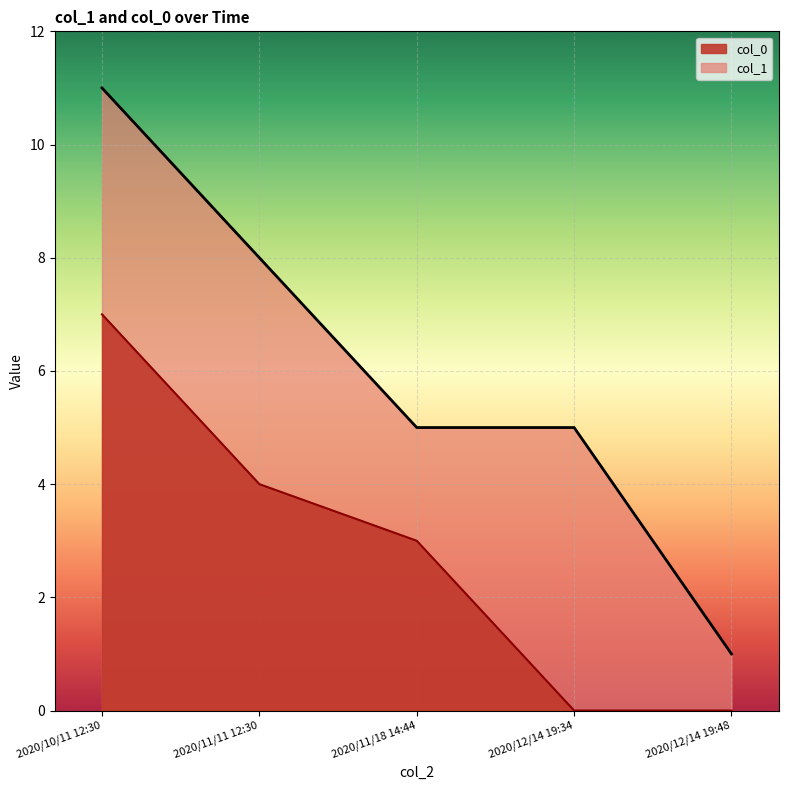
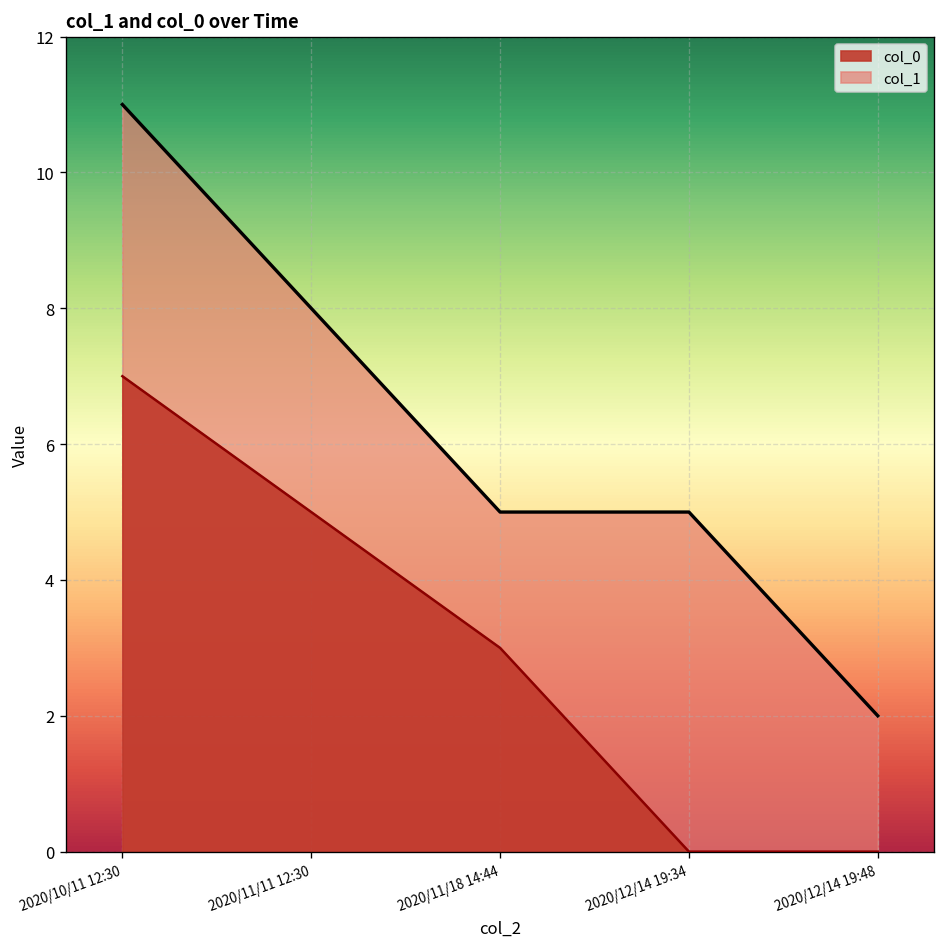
col_0, 2020/11/11 12:30: 4 -> 5
col_1, 2020/12/14 19:48: 1 -> 2
